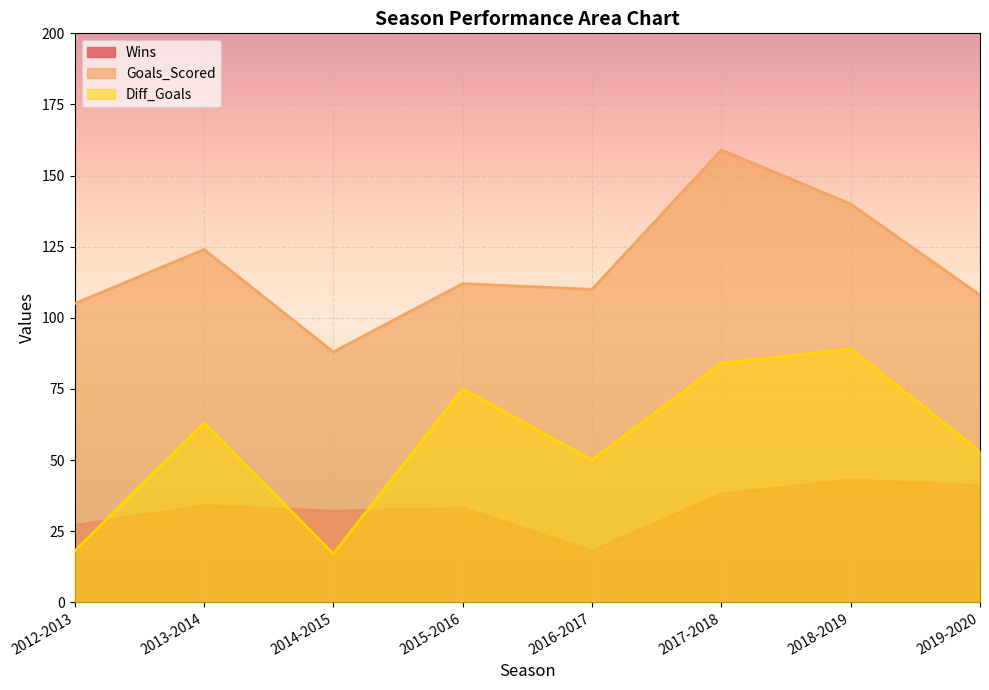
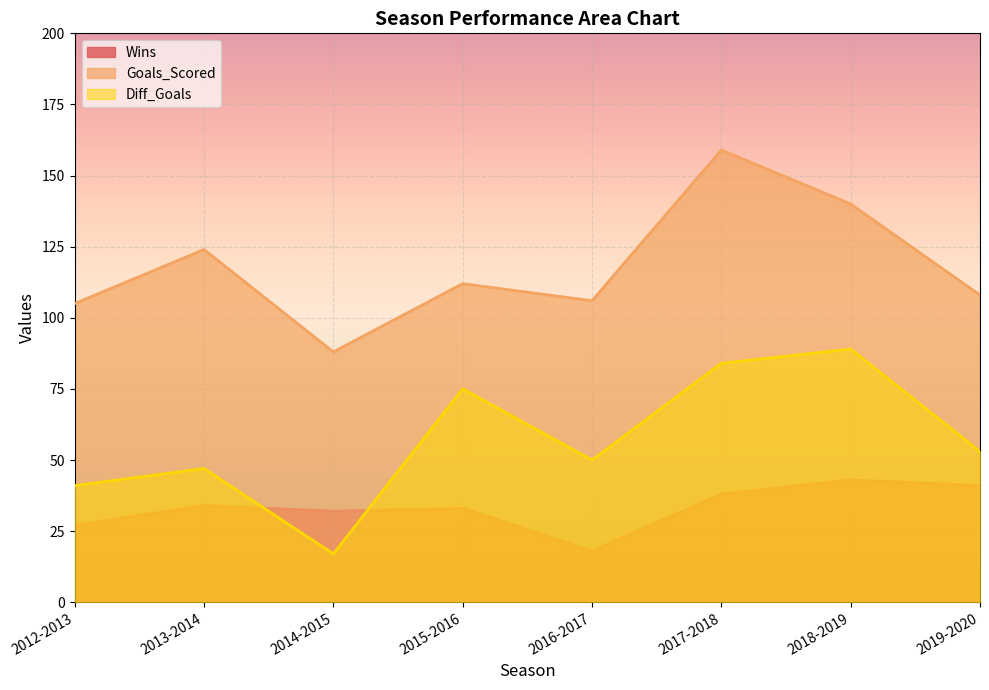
Diff_Goals, 2012-2013: 18 -> 41
Diff_Goals, 2013-2014: 63 -> 47
Goals_Scored, 2016-2017: 110 -> 106
